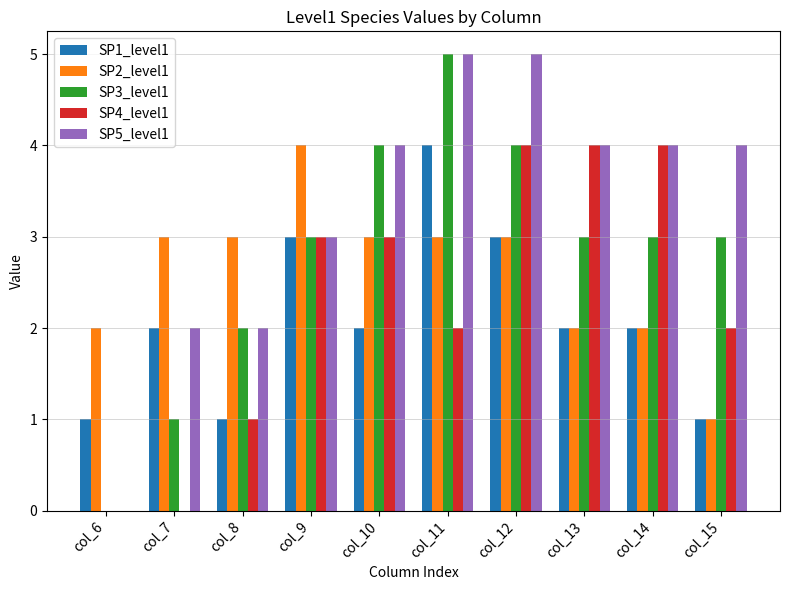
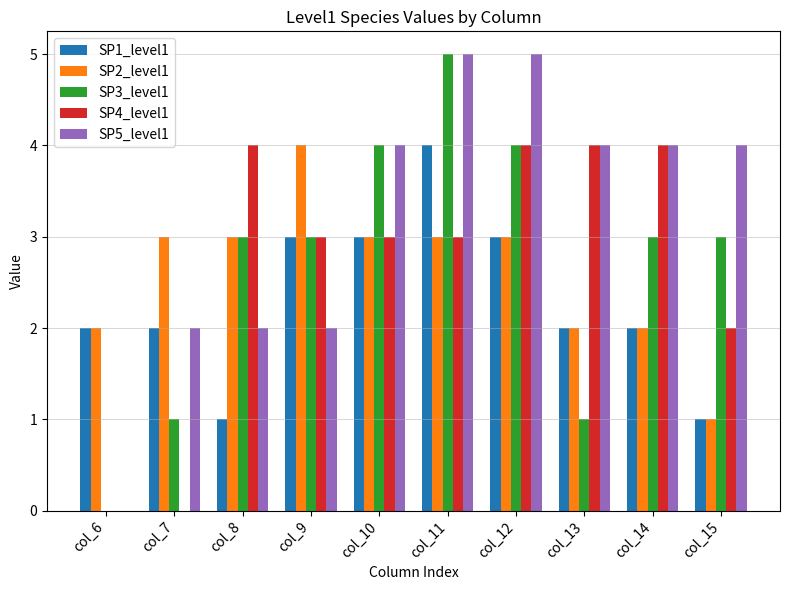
SP1_level1, col_6: 1 -> 2
SP3_level1, col_8: 2 -> 3
SP4_level1, col_8: 1 -> 4
SP5_level1, col_9: 3 -> 2
SP1_level1, col_10: 2 -> 3
SP4_level1, col_11: 2 -> 3
SP3_level1, col_13: 3 -> 1
